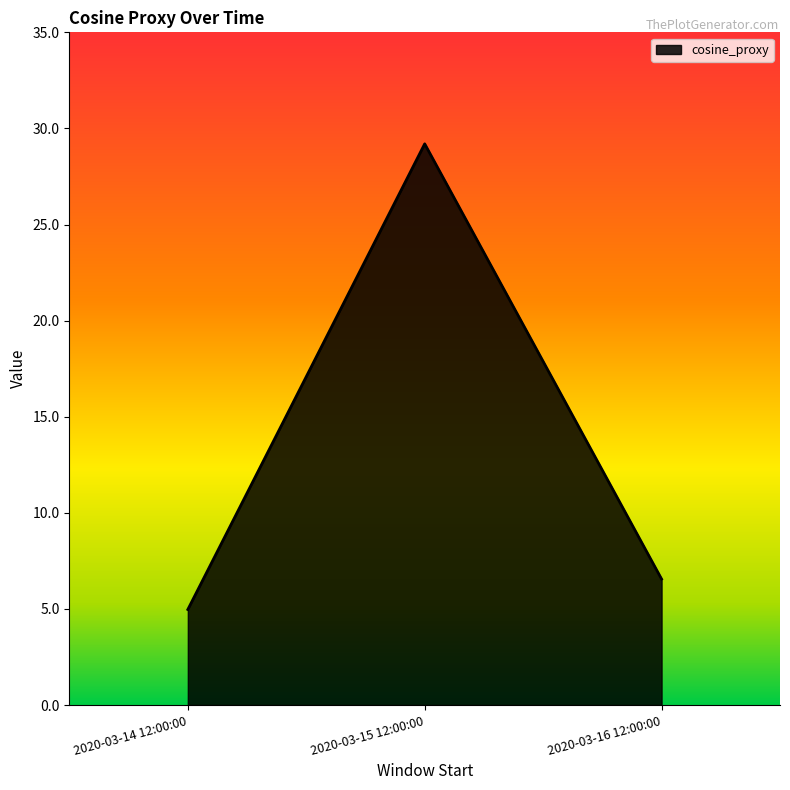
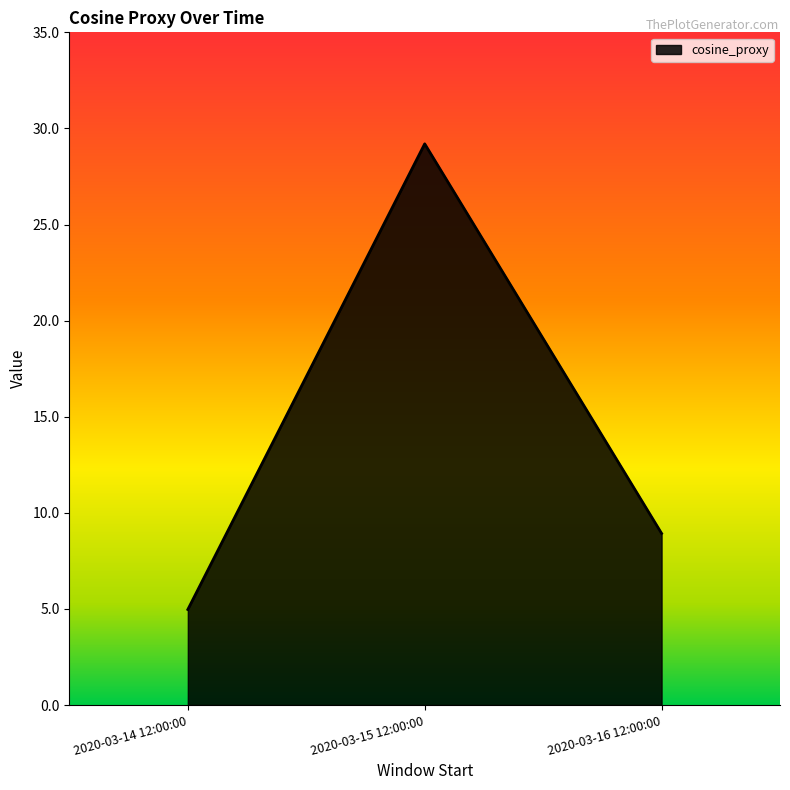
2020-03-16 12:00:00: 6.6 -> 8.9
